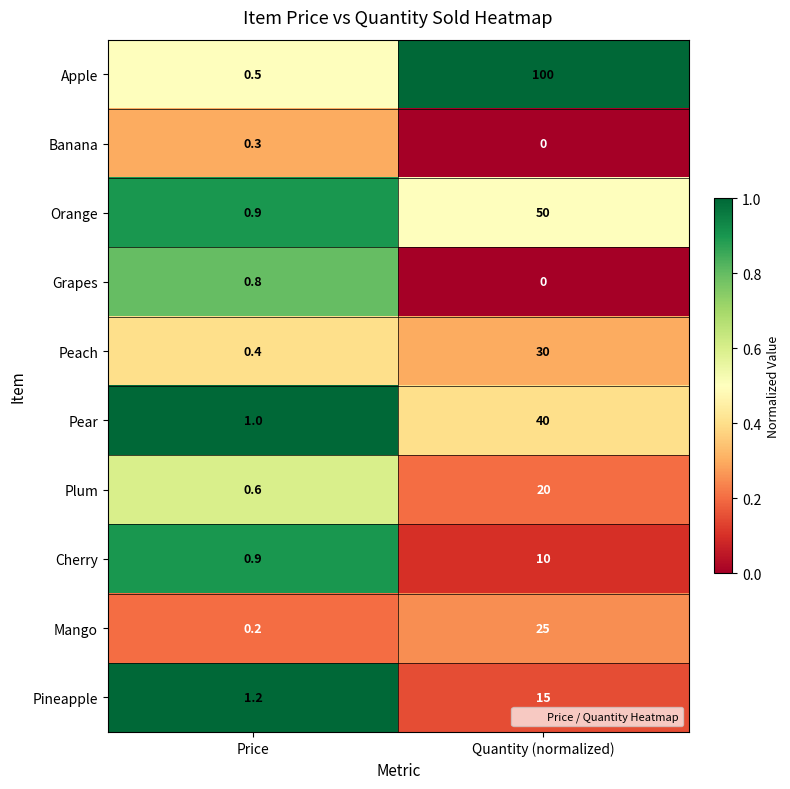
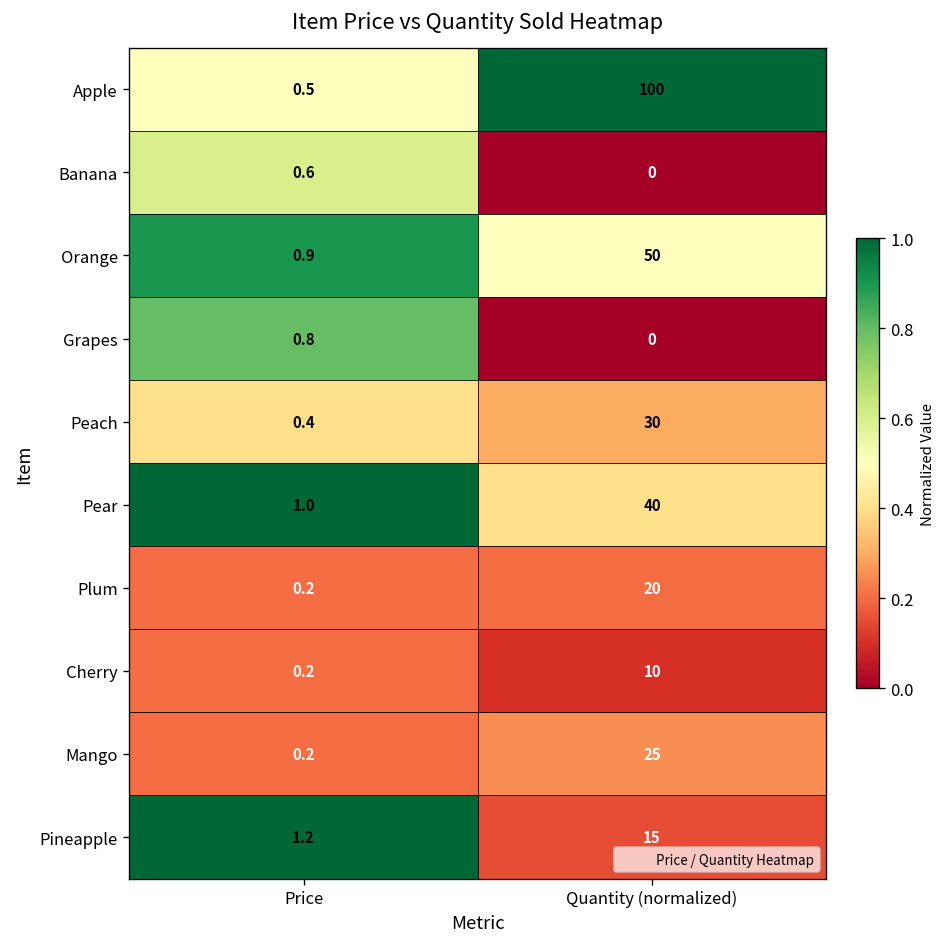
Banana, Price: 0.3 -> 0.6
Plum, Price: 0.6 -> 0.2
Cherry, Price: 0.9 -> 0.2
